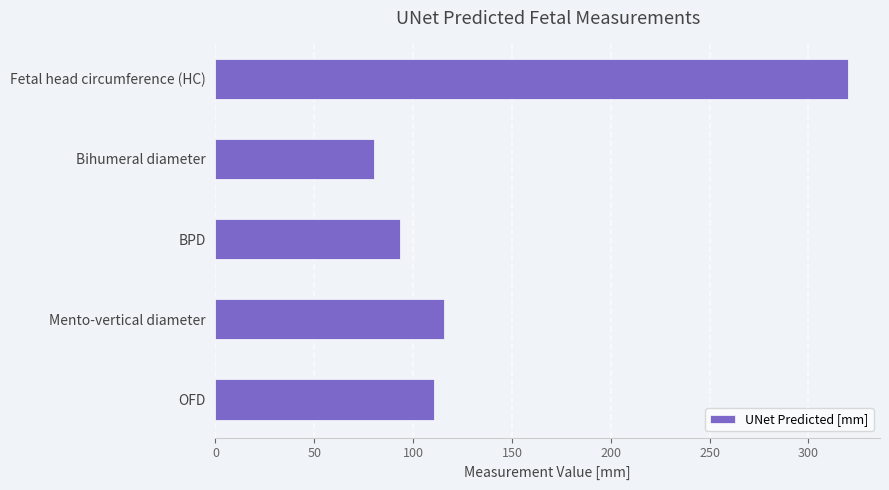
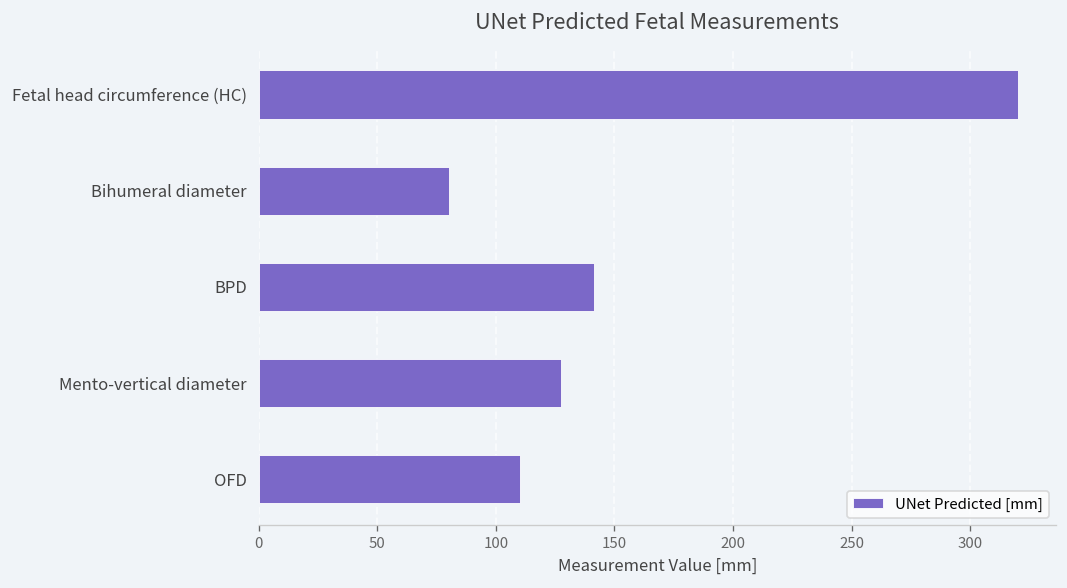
BPD: 93 -> 141
Mento-vertical diameter: 115 -> 128
